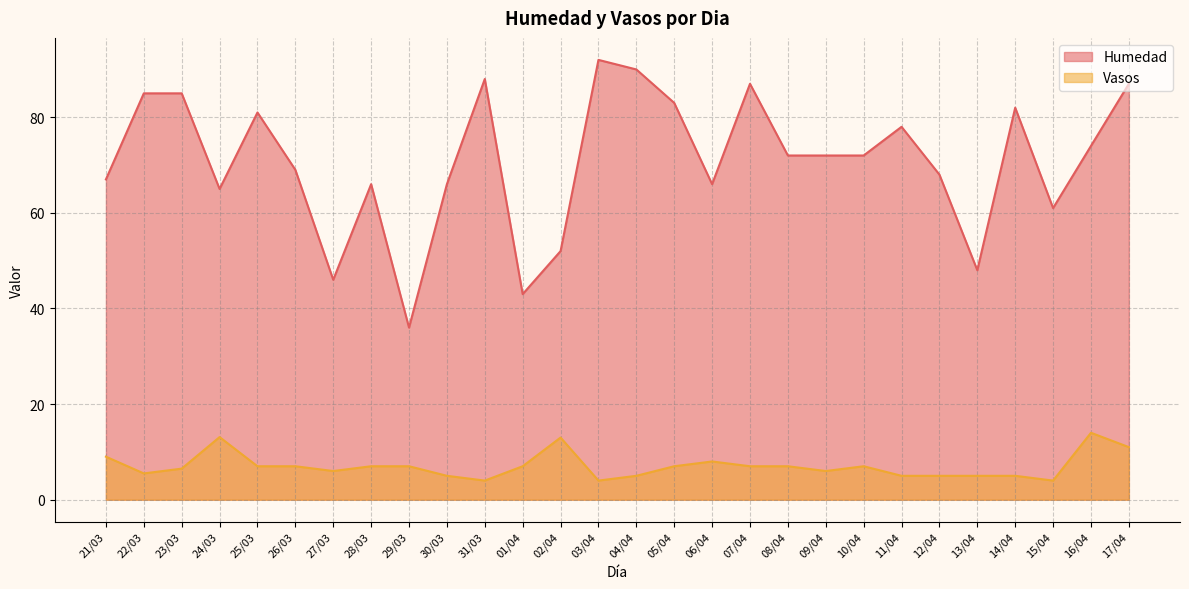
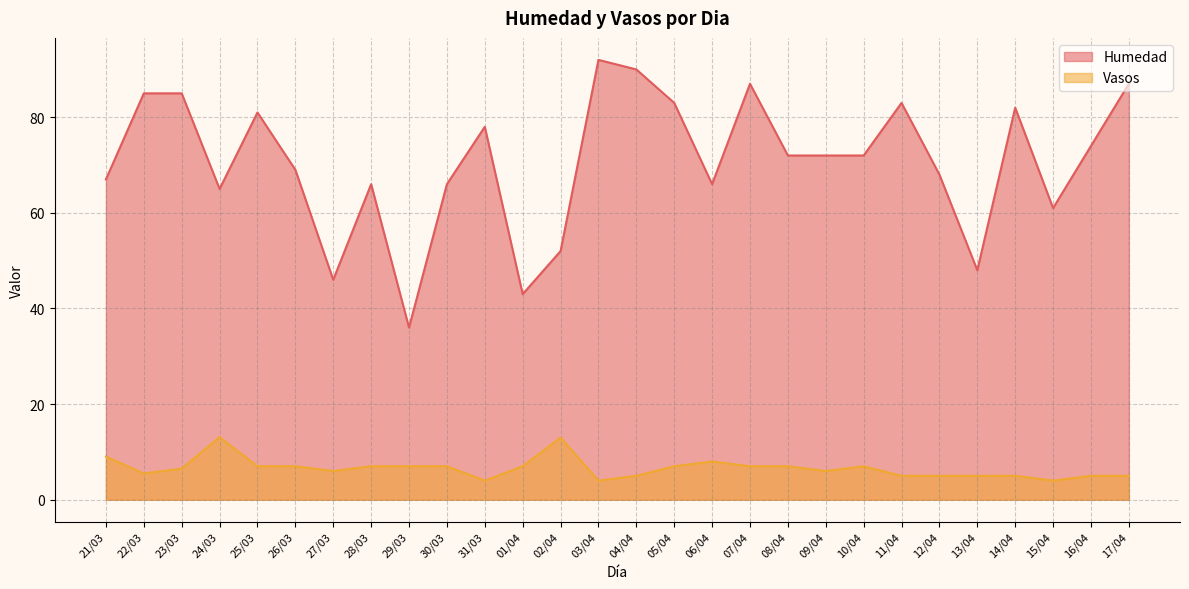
Vasos, 30/03: 5 -> 7
Humedad, 31/03: 88 -> 78
Humedad, 11/04: 78 -> 83
Vasos, 16/04: 14 -> 5
Vasos, 17/04: 11 -> 5
